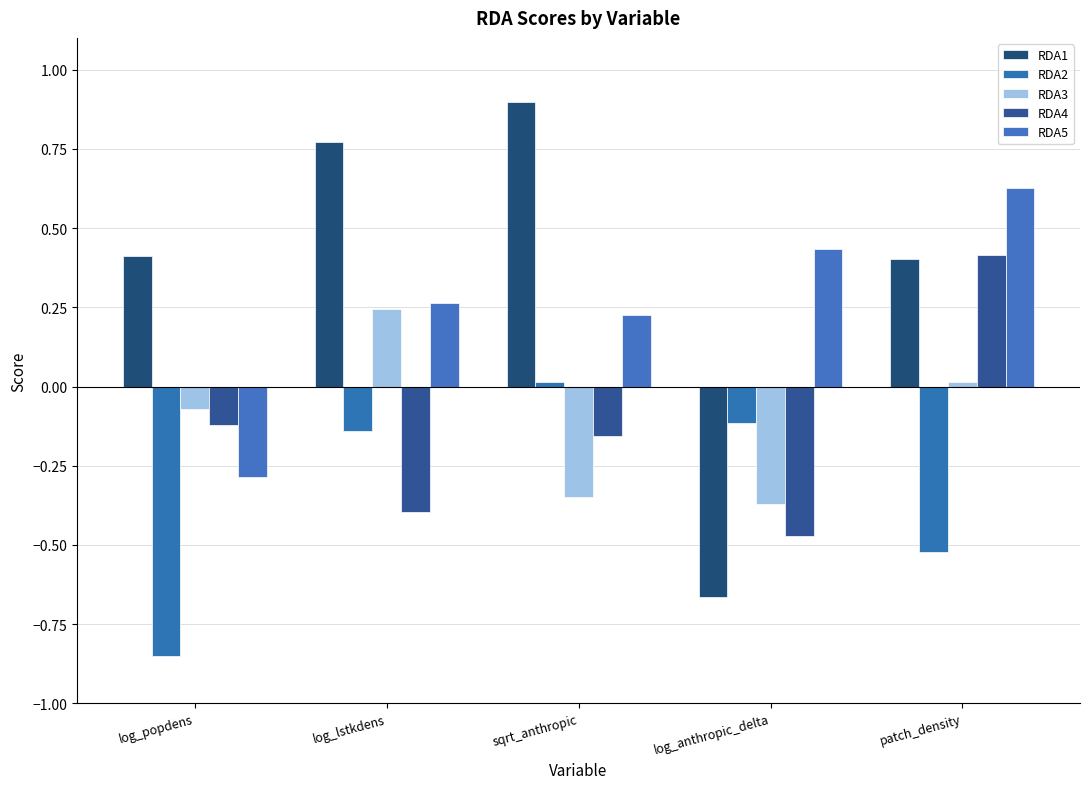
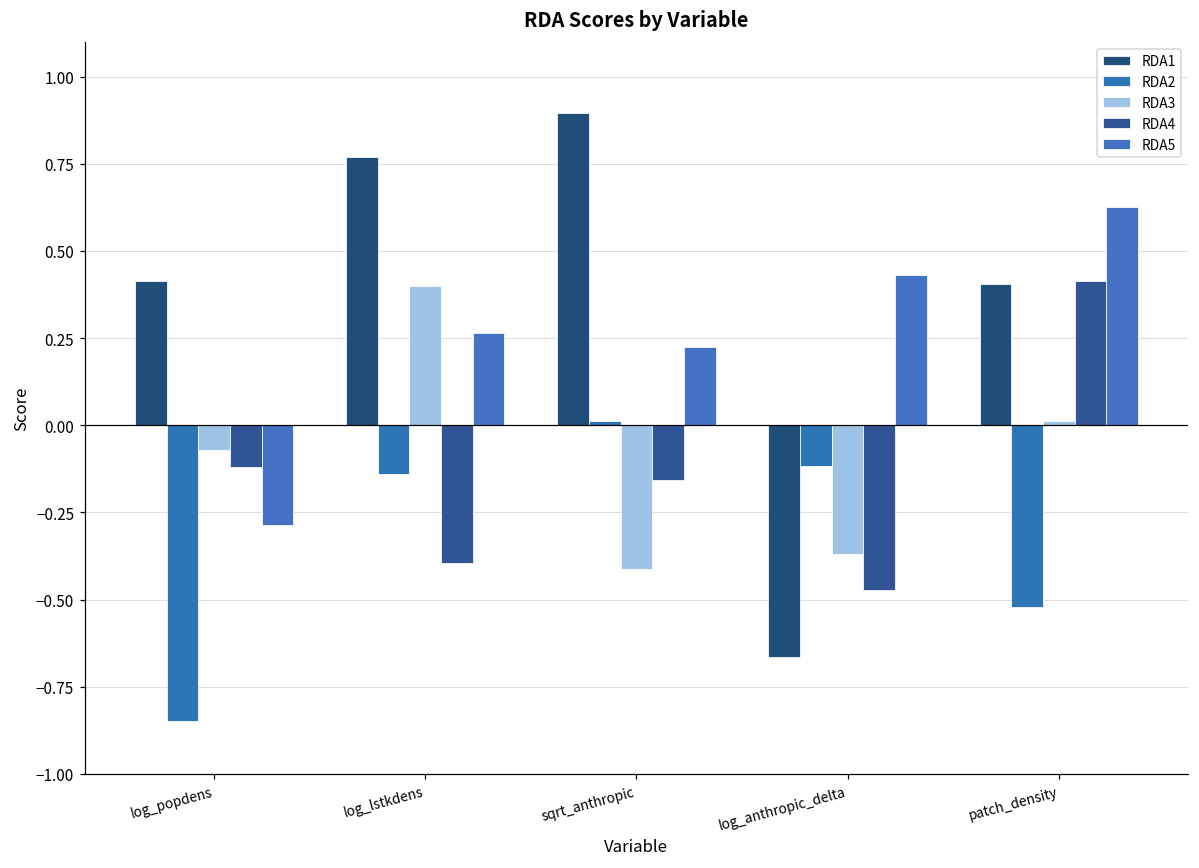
RDA3, log_lstkdens: 0.24 -> 0.40
RDA3, sqrt_anthropic: -0.35 -> -0.41
